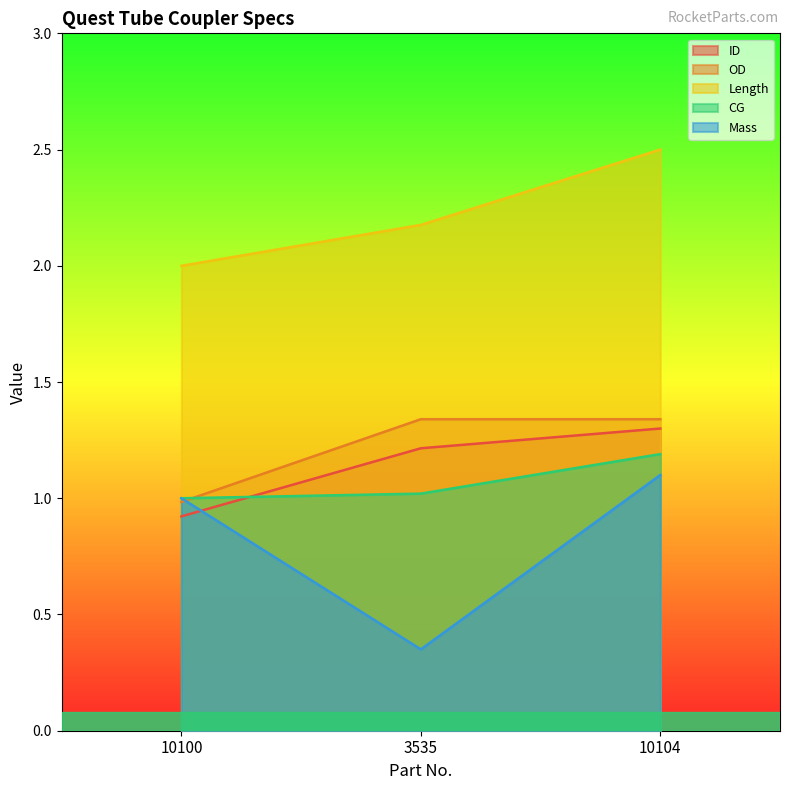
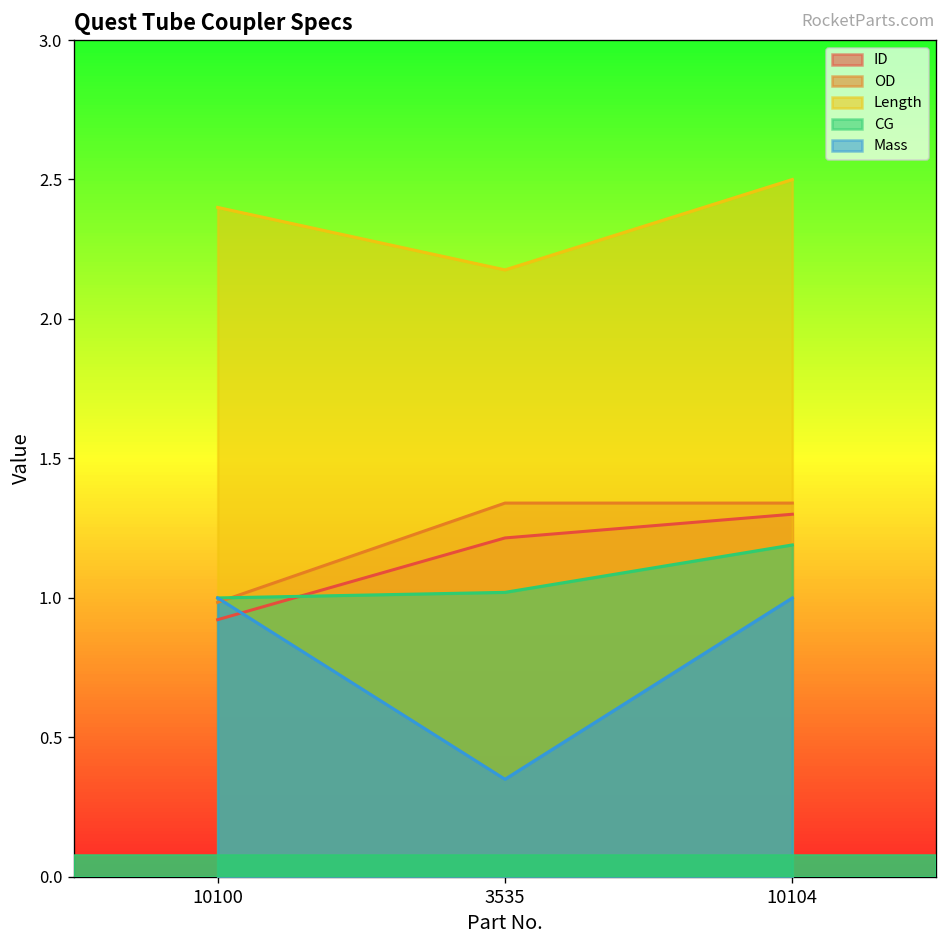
Length, 10100: 2.0 -> 2.4
Mass, 10104: 1.1 -> 1.0
